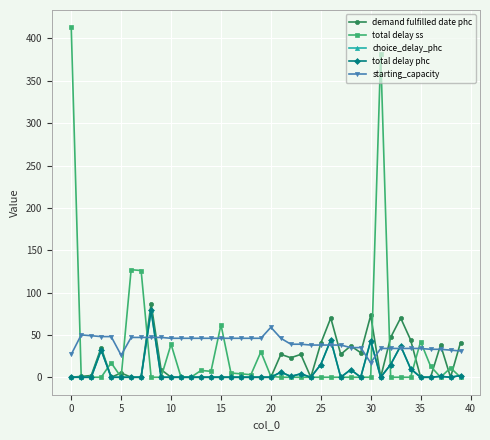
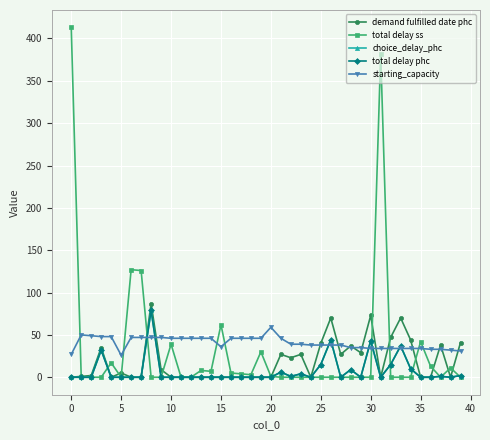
starting_capacity, 15: 50 -> 40
starting_capacity, 30: 20 -> 30
